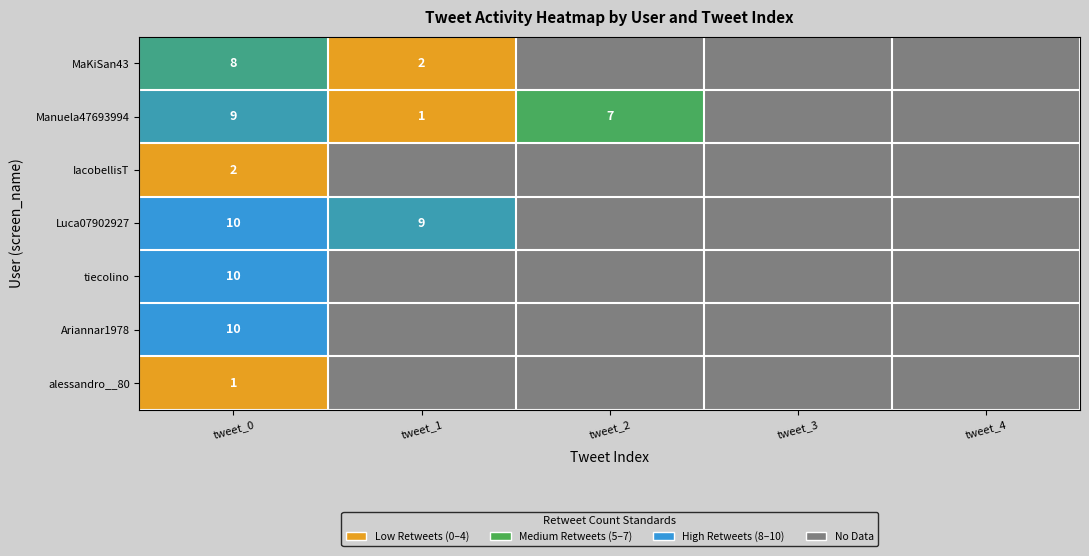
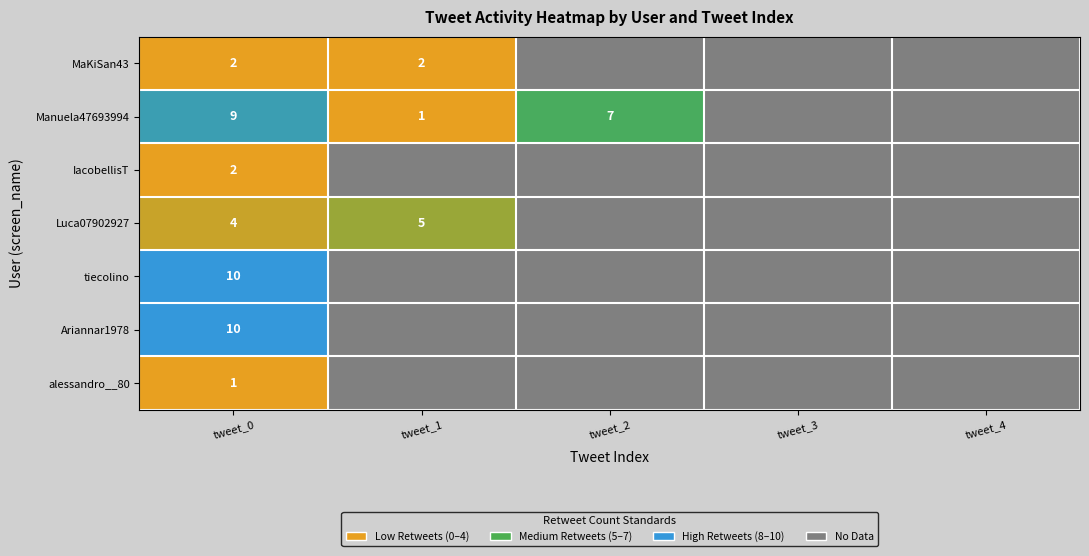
MaKiSan43, tweet_0: 8 -> 2
Luca07902927, tweet_0: 10 -> 4
Luca07902927, tweet_1: 9 -> 5
